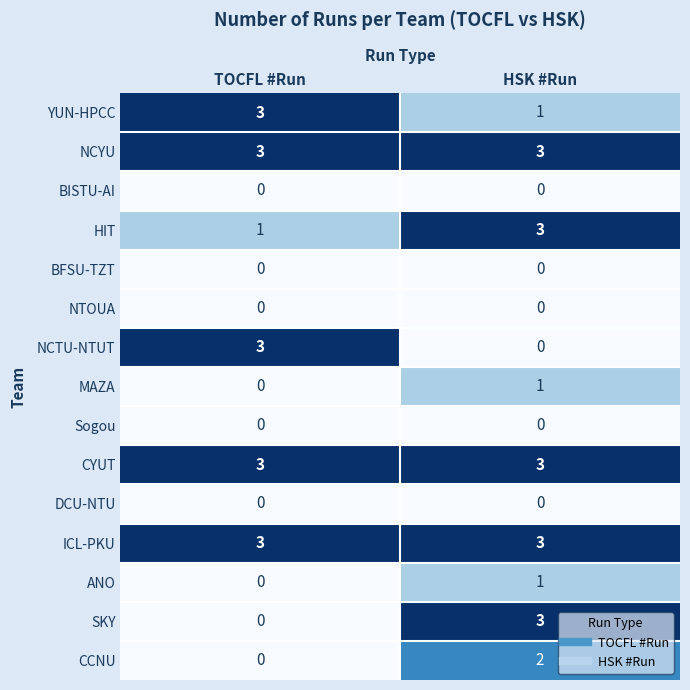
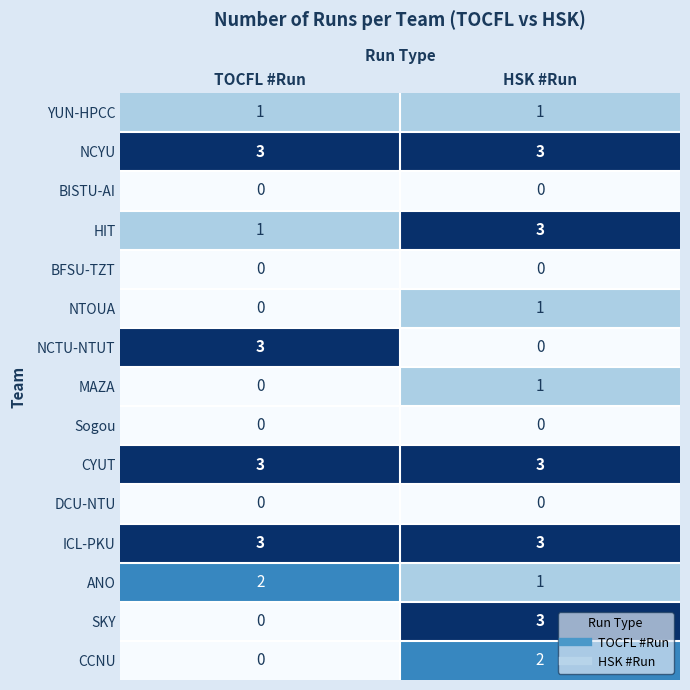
YUN-HPCC, TOCFL #Run: 3 -> 1
NTOUA, HSK #Run: 0 -> 1
ANO, TOCFL #Run: 0 -> 2
